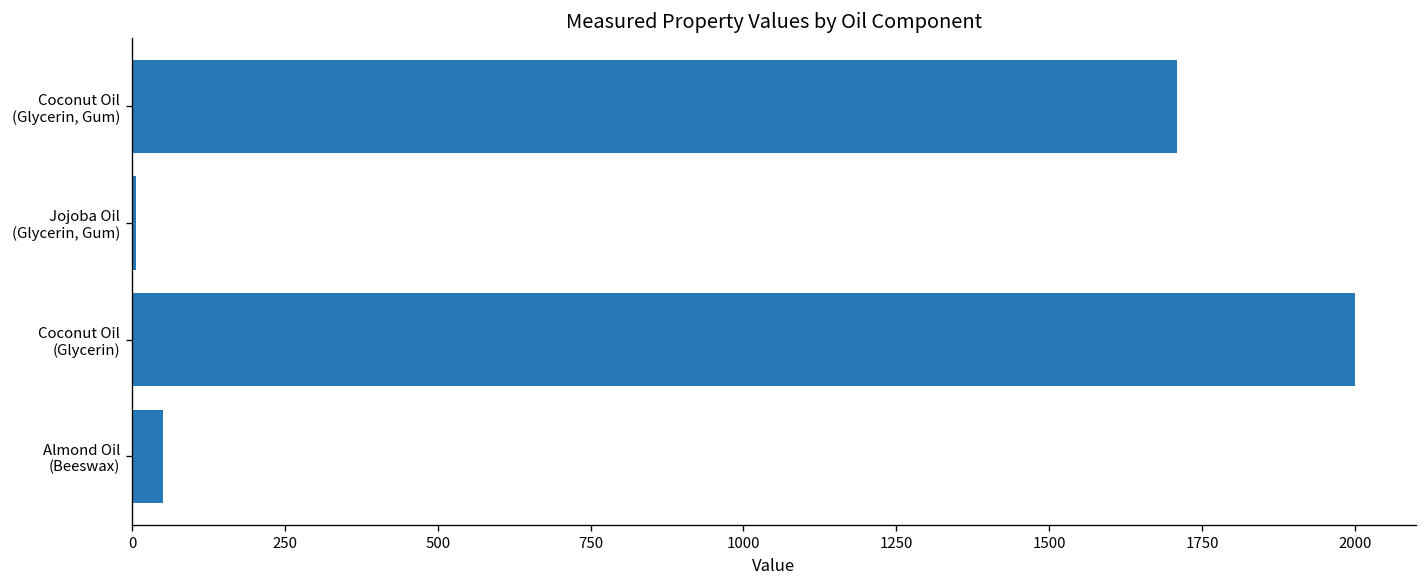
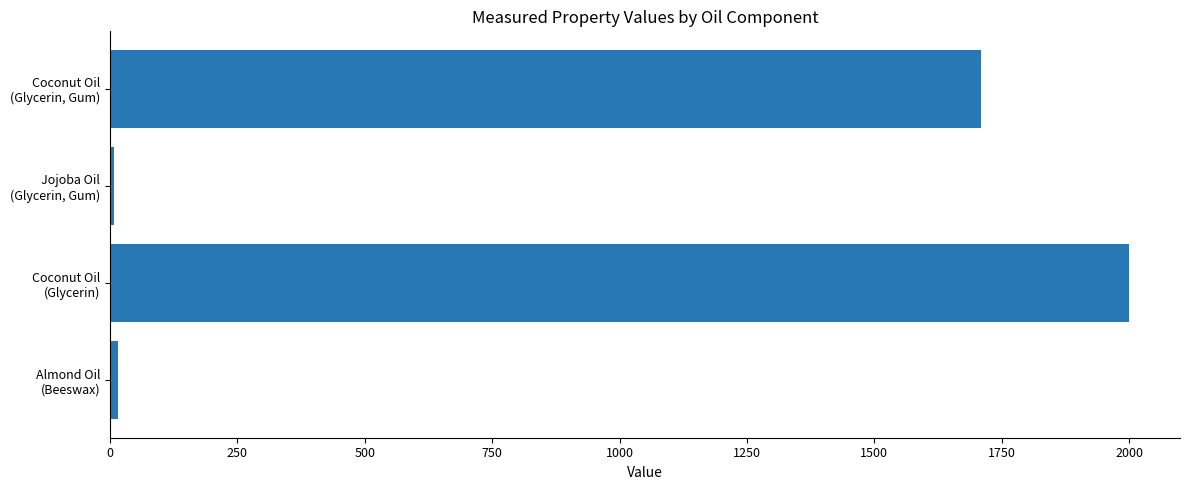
Almond Oil (Beeswax): 50 -> 20
